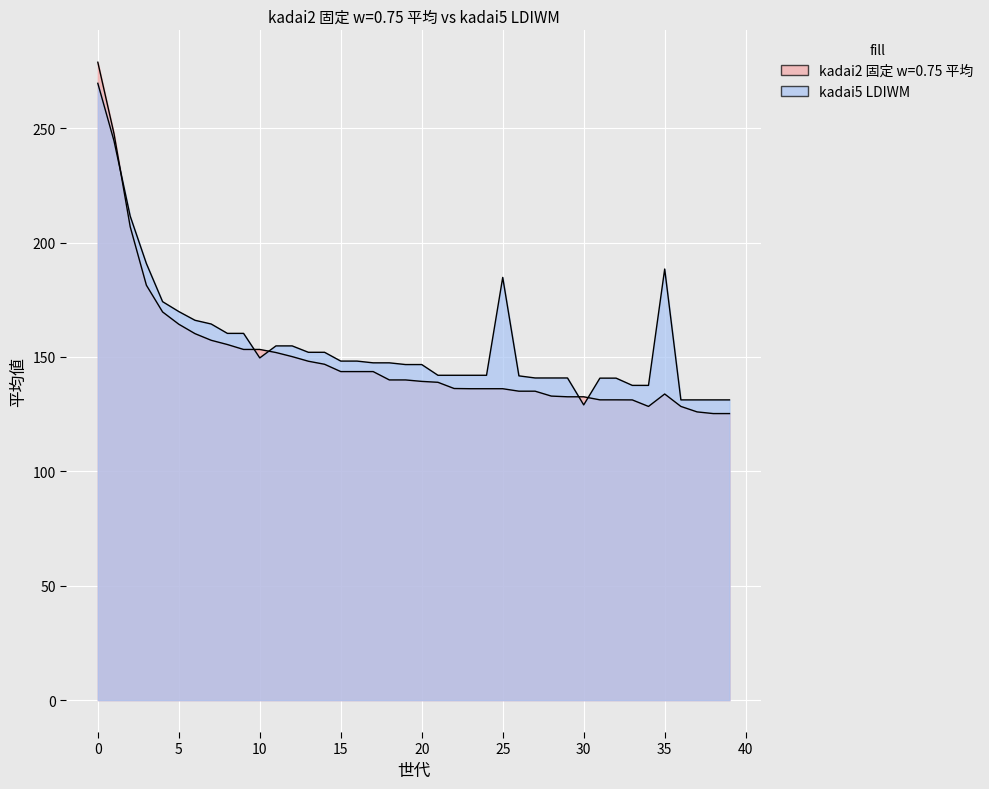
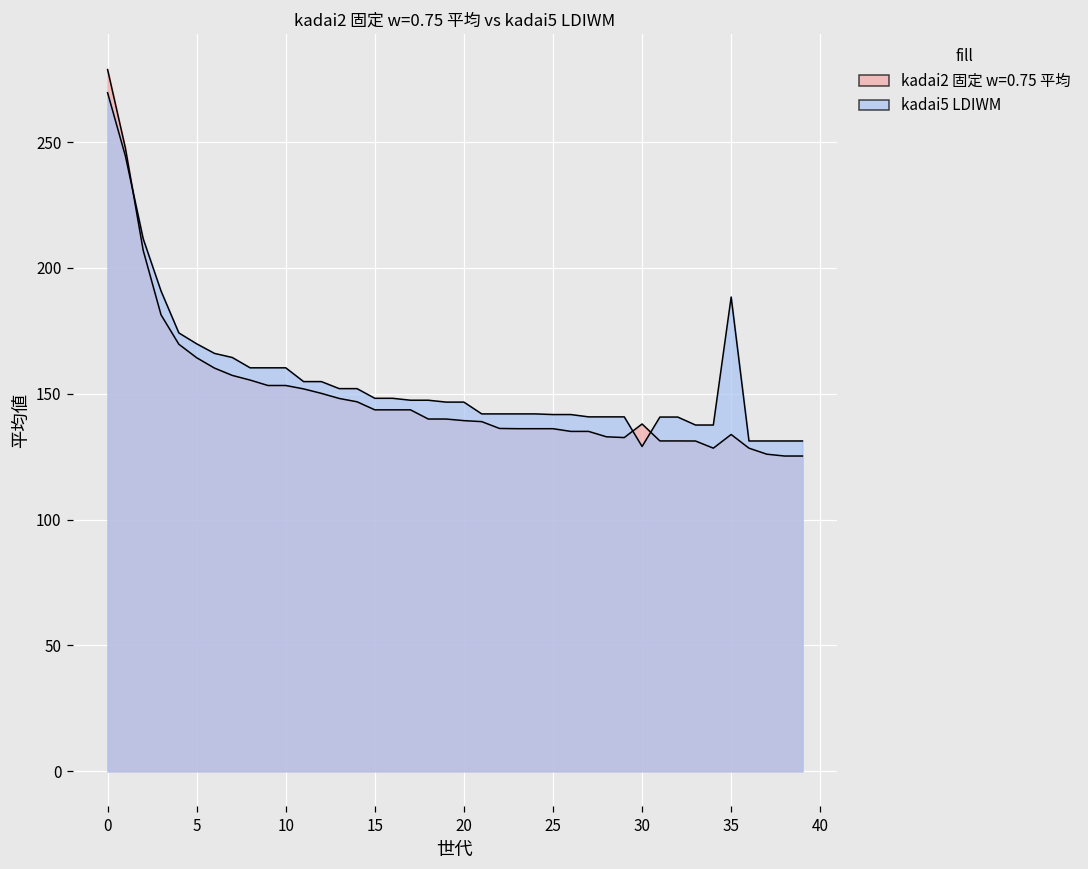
kadai5 LDIWM, 10: 150 -> 160
kadai5 LDIWM, 25: 185 -> 142
kadai2 固定 w=0.75 平均, 30: 133 -> 138
